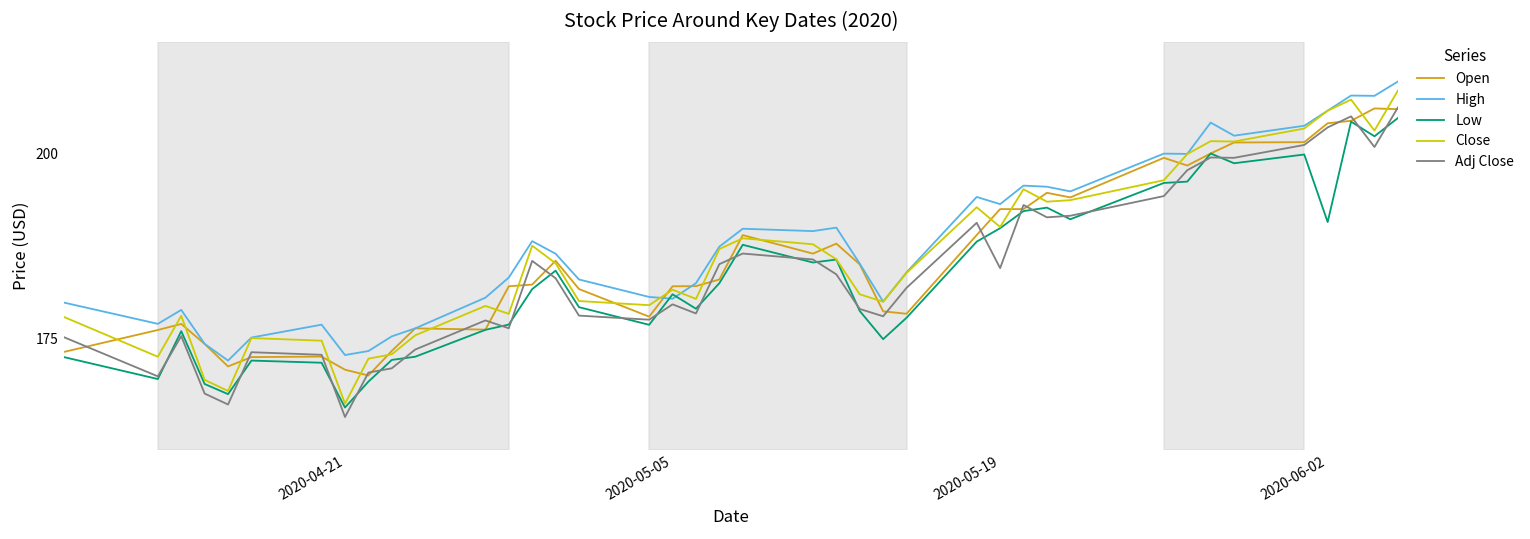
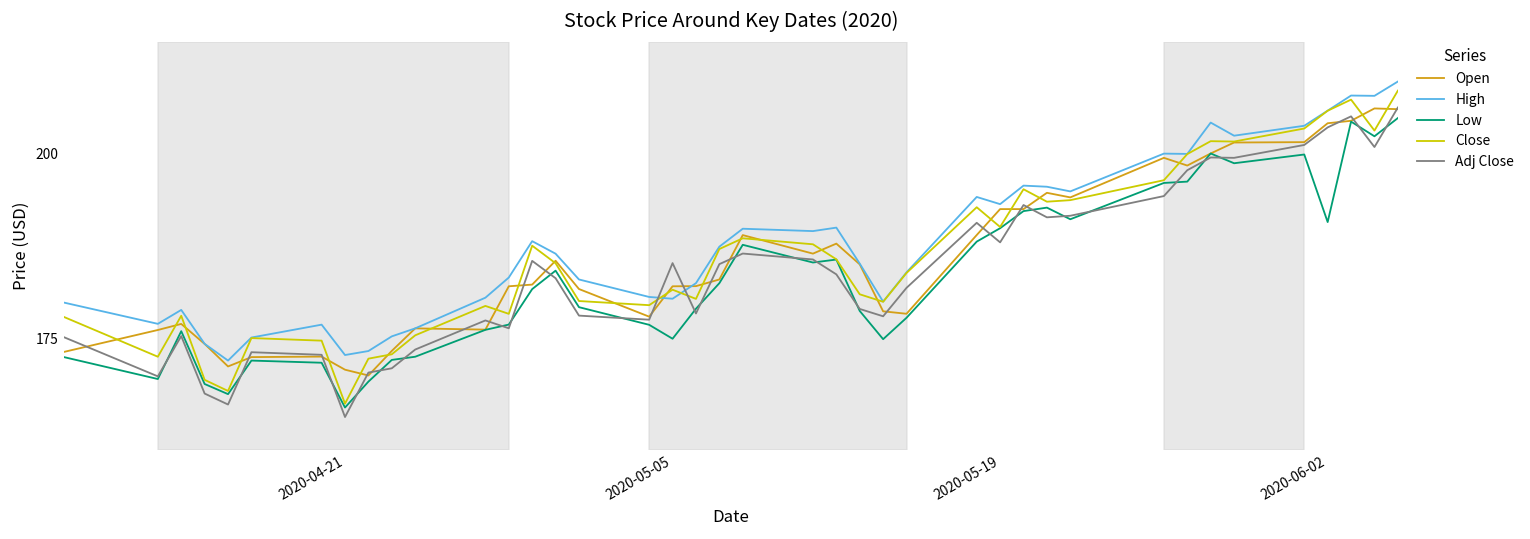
Low, 2020-05-05: 181 -> 175
Adj Close, 2020-05-05: 180 -> 185
Adj Close, 2020-05-19: 185 -> 188
